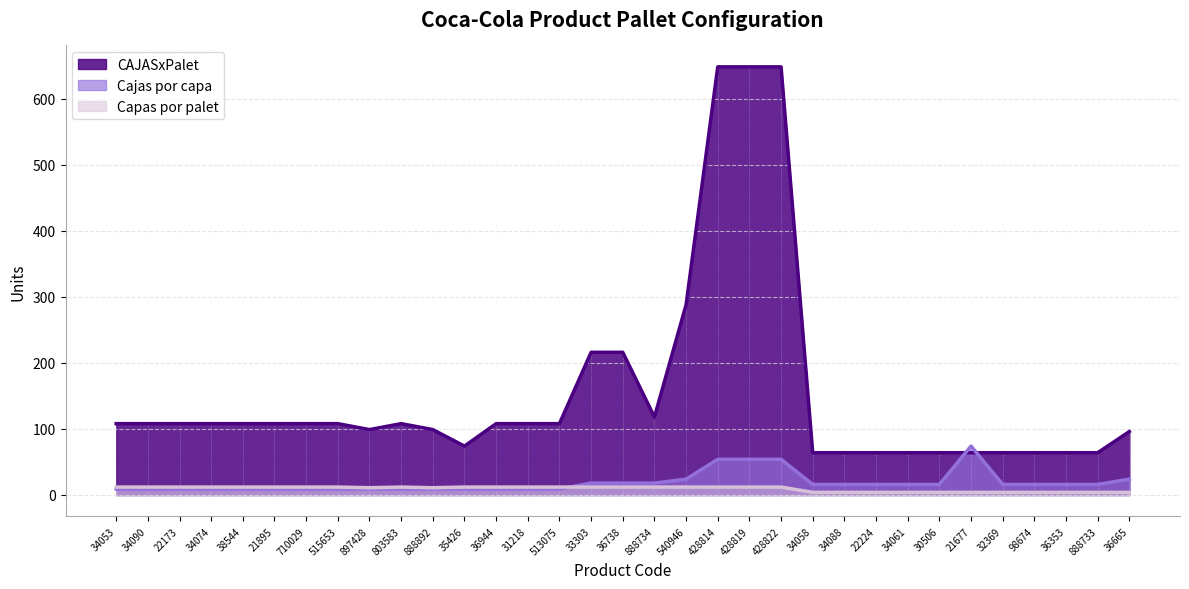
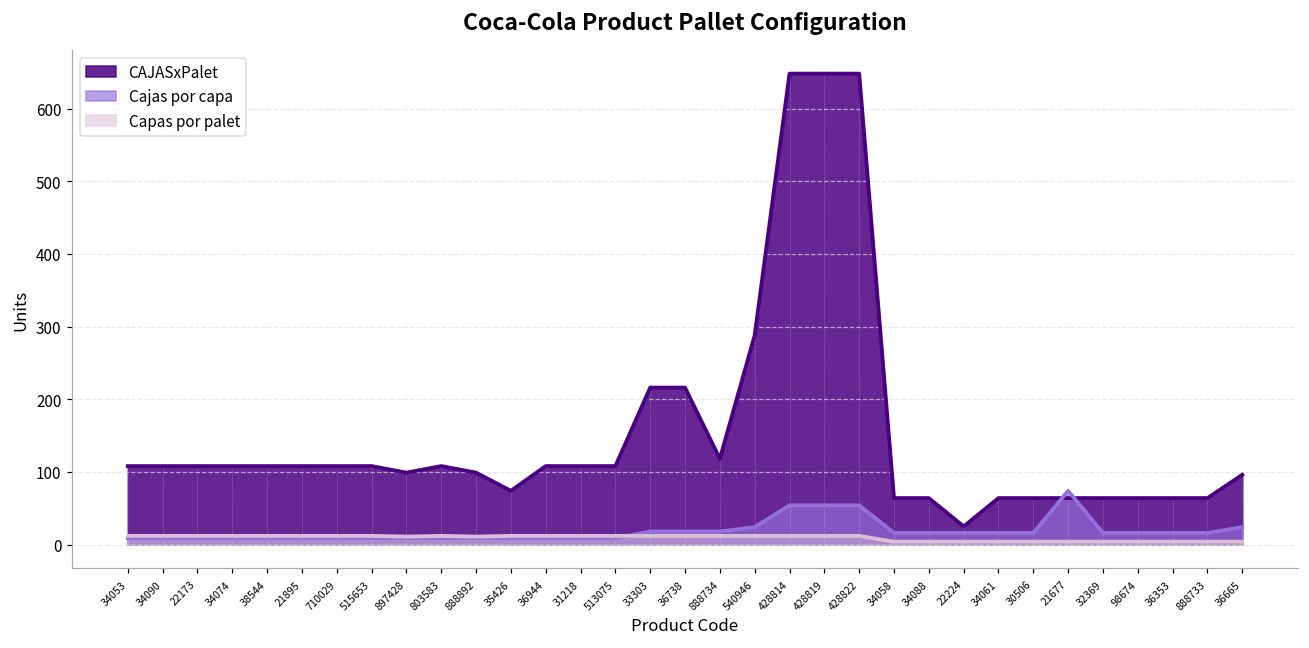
CAJASxPalet, 22224: 60 -> 30
